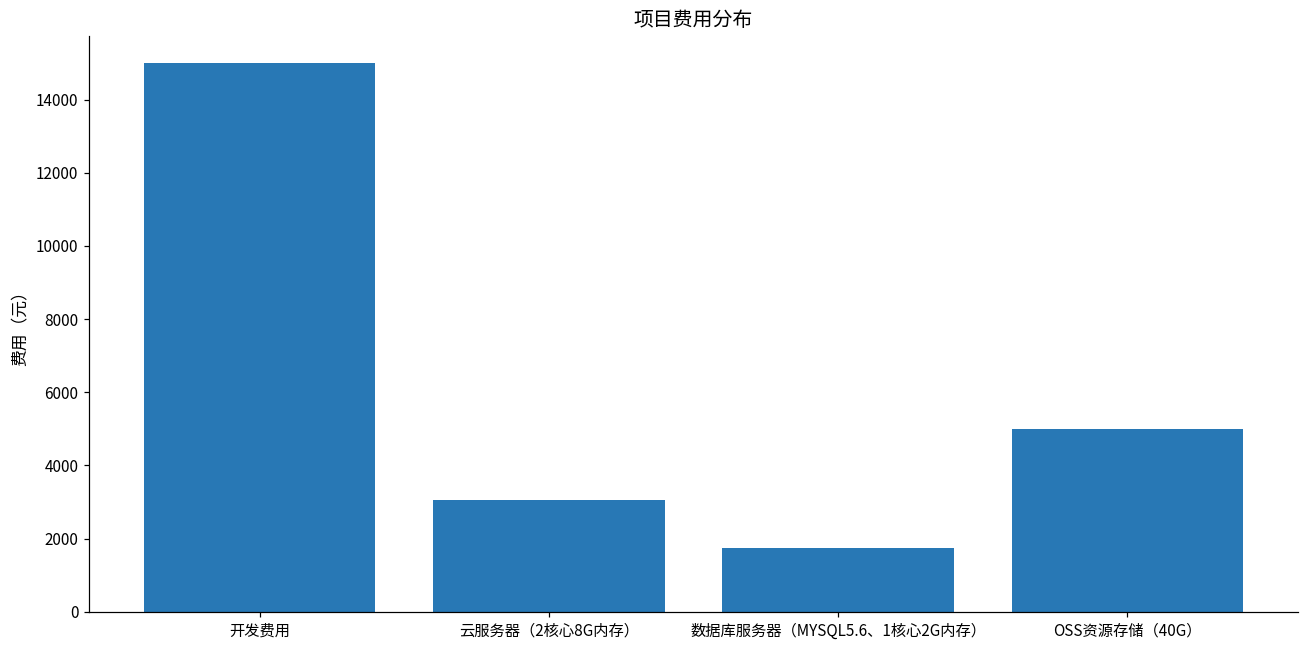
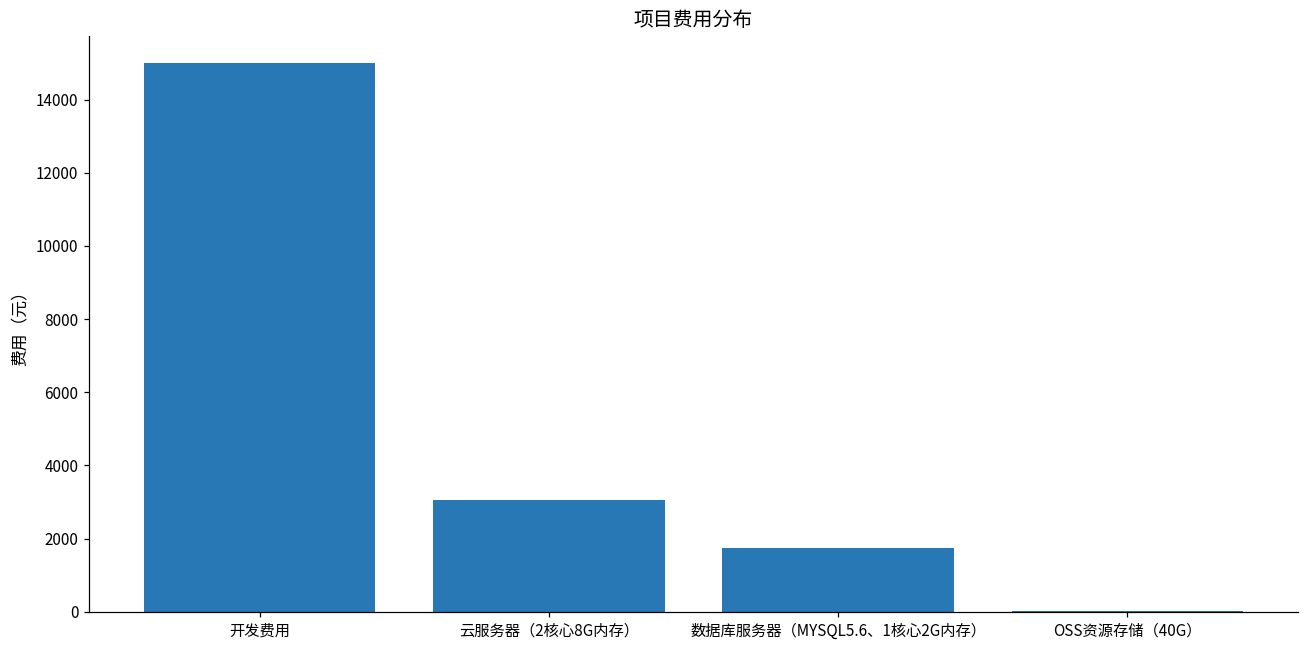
OSS资源存储（40G）: 5000 -> 0
